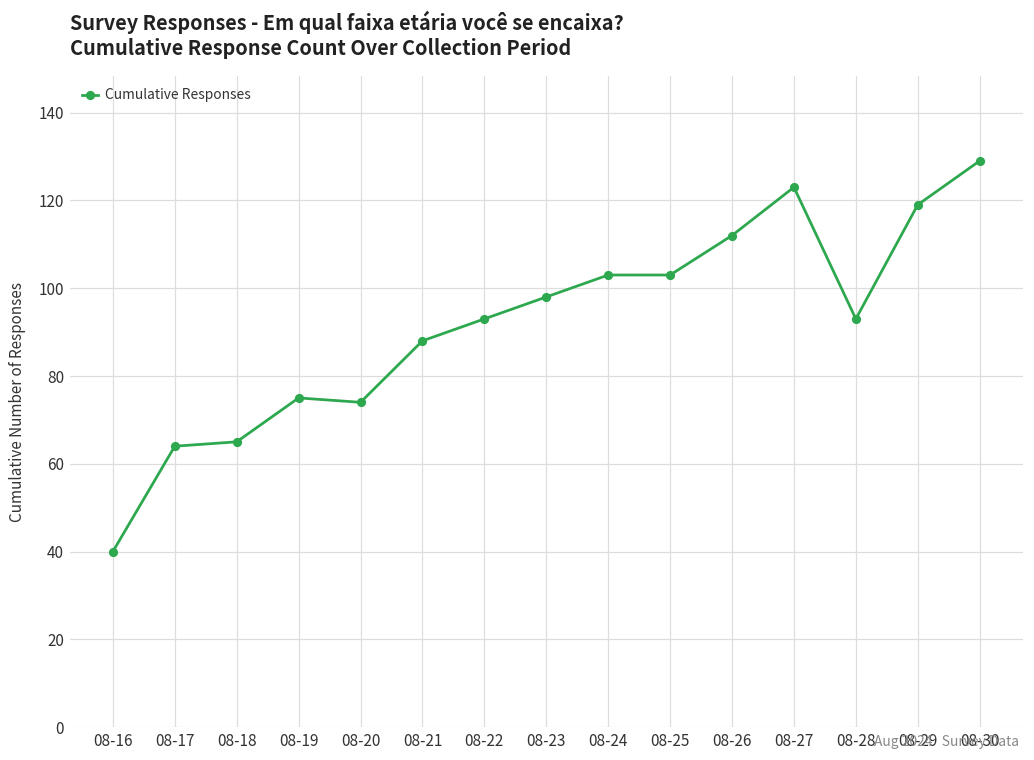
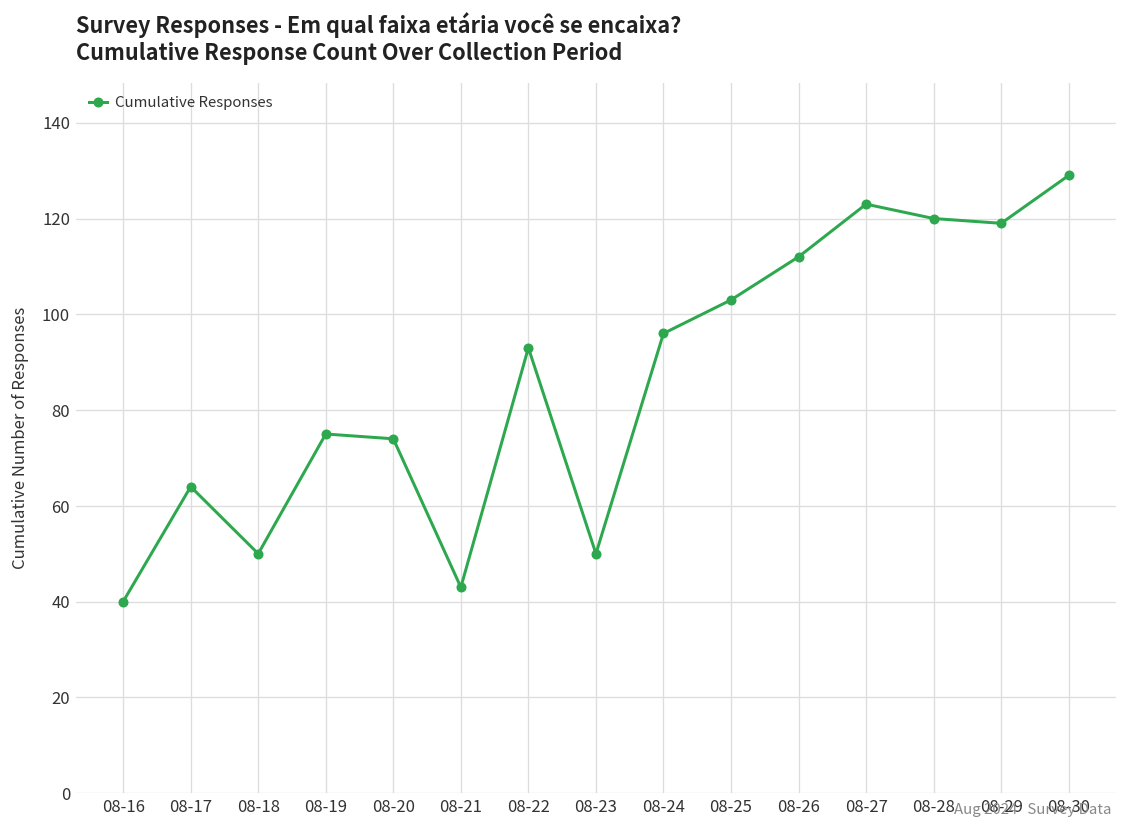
08-18: 65 -> 50
08-21: 88 -> 43
08-23: 98 -> 50
08-24: 103 -> 96
08-28: 93 -> 120
